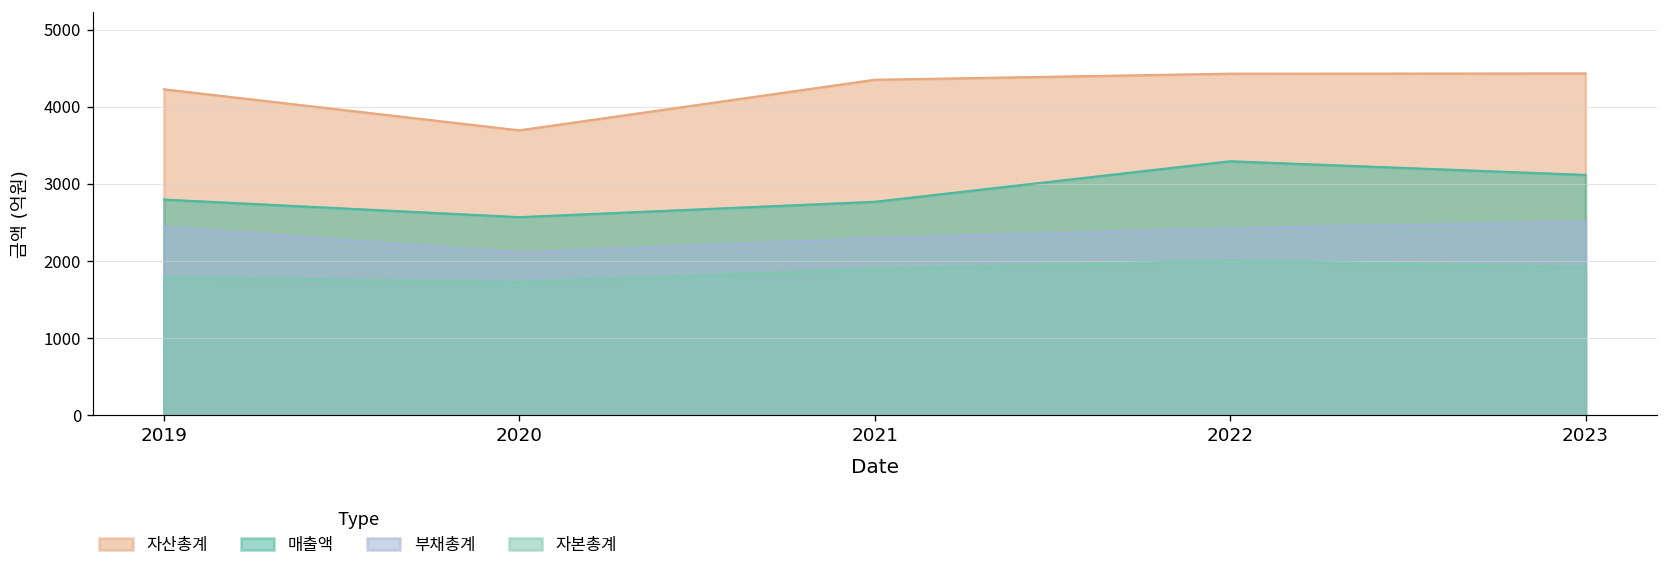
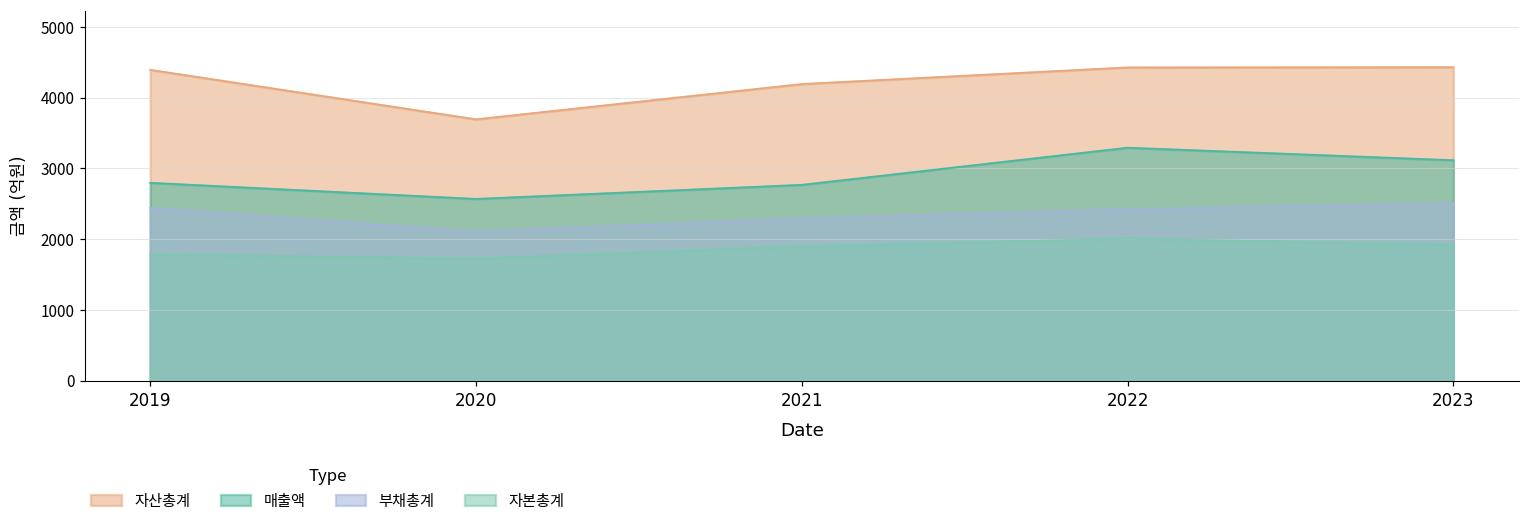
자산총계, 2019: 4200 -> 4400
자산총계, 2021: 4300 -> 4200
